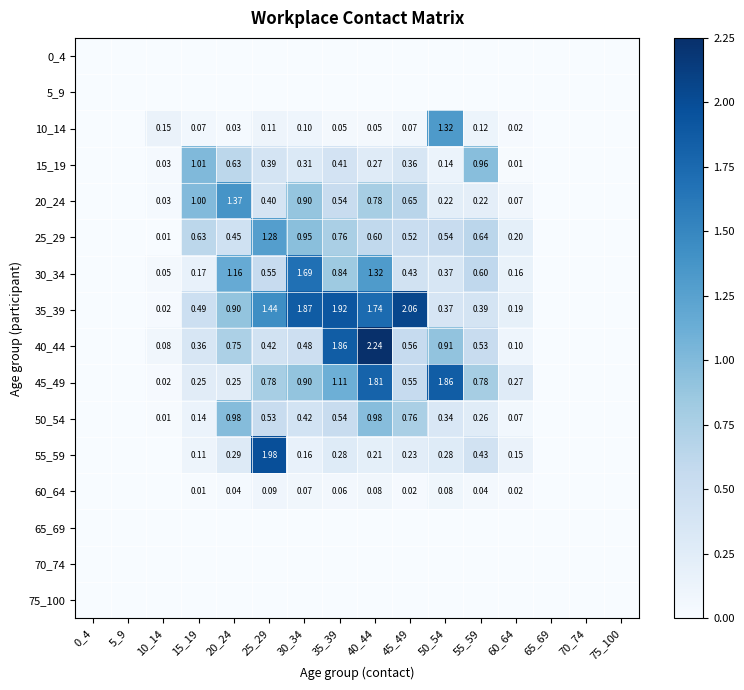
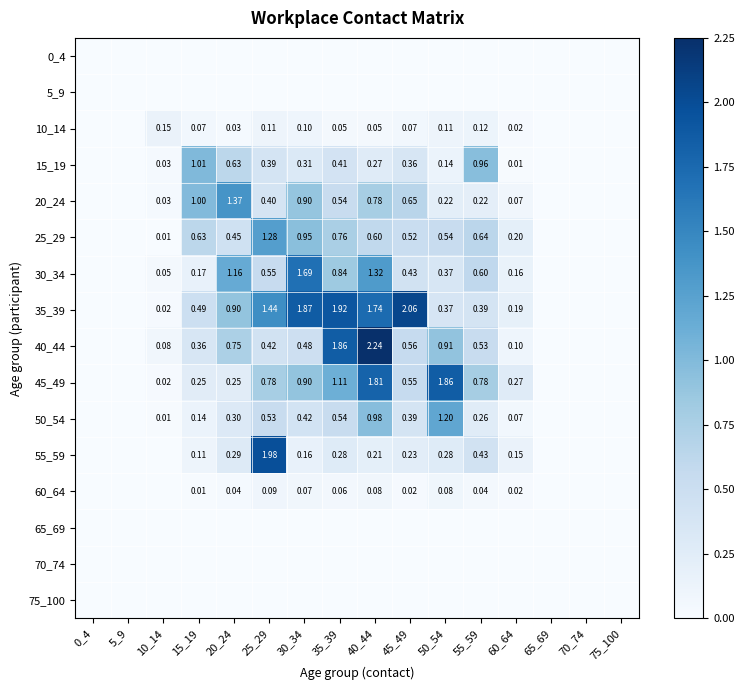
10_14, 50_54: 1.32 -> 0.11
50_54, 20_24: 0.98 -> 0.30
50_54, 45_49: 0.76 -> 0.39
50_54, 50_54: 0.34 -> 1.20
